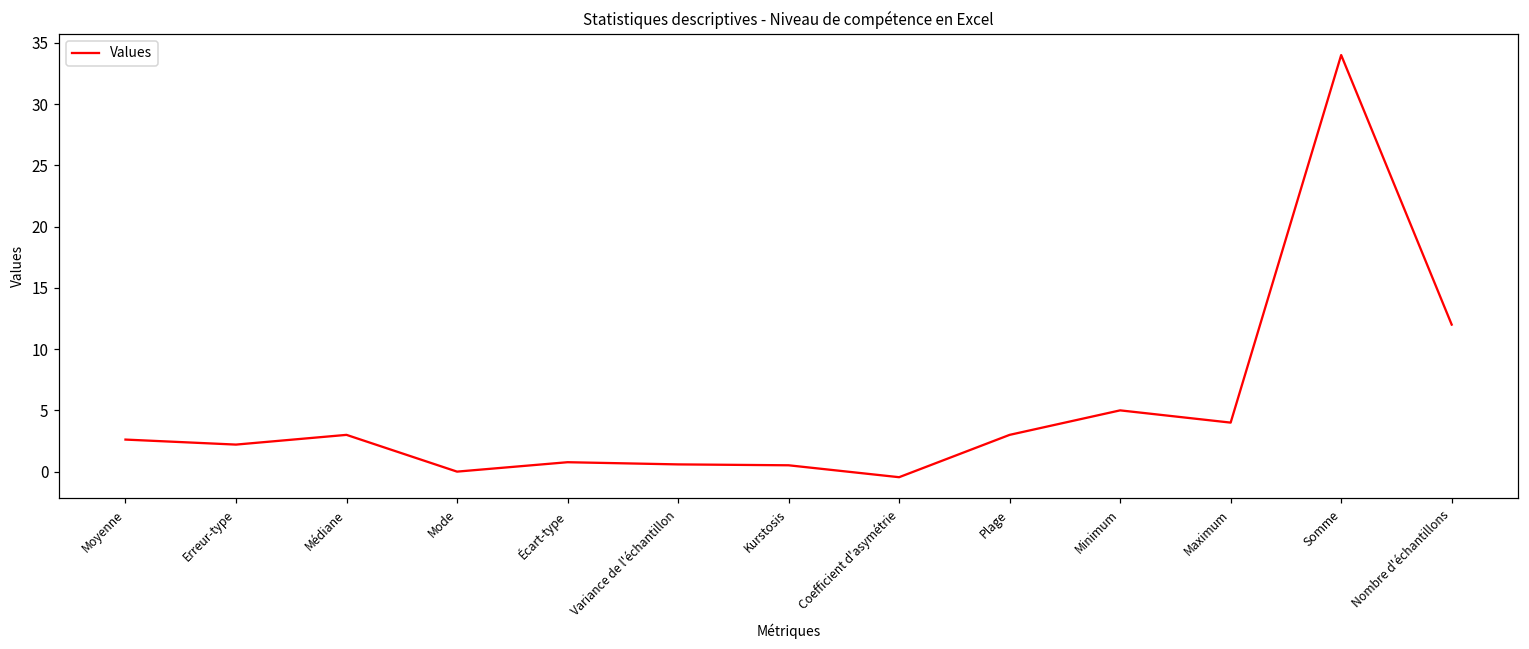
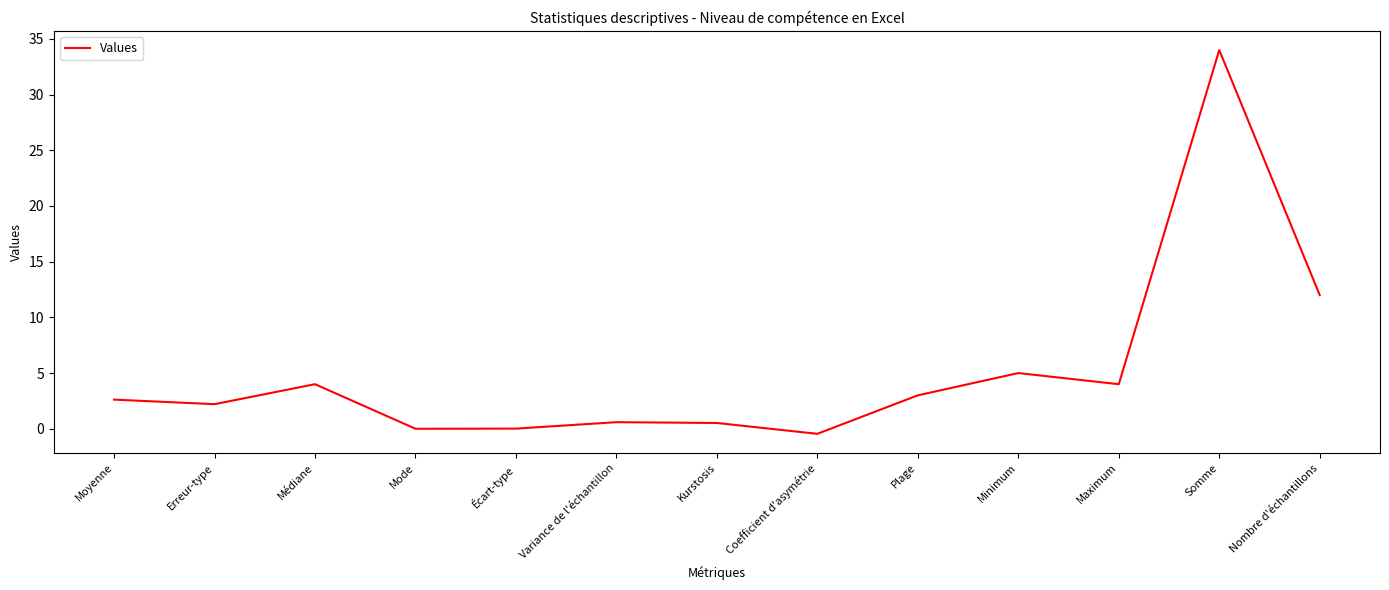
Médiane: 3 -> 4
Écart-type: 0.8 -> 0.0
